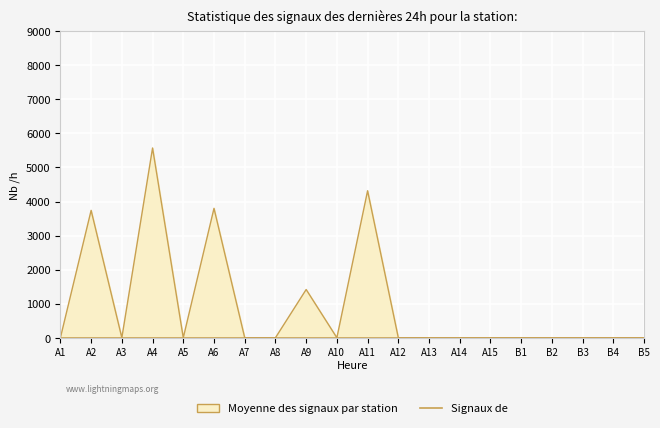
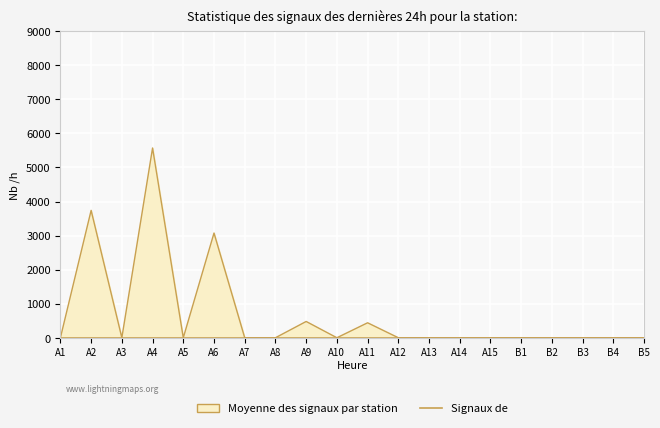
Moyenne des signaux par station, A6: 3800 -> 3100
Moyenne des signaux par station, A9: 1400 -> 500
Moyenne des signaux par station, A11: 4300 -> 400
